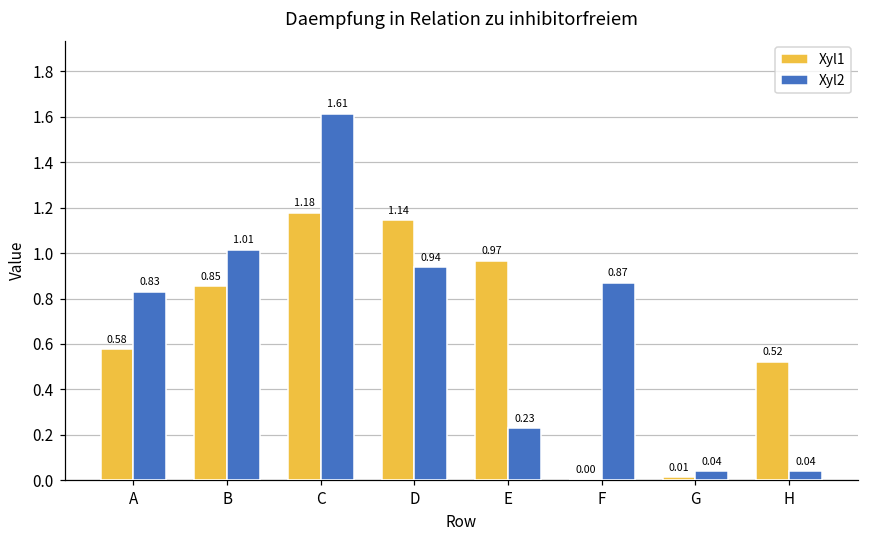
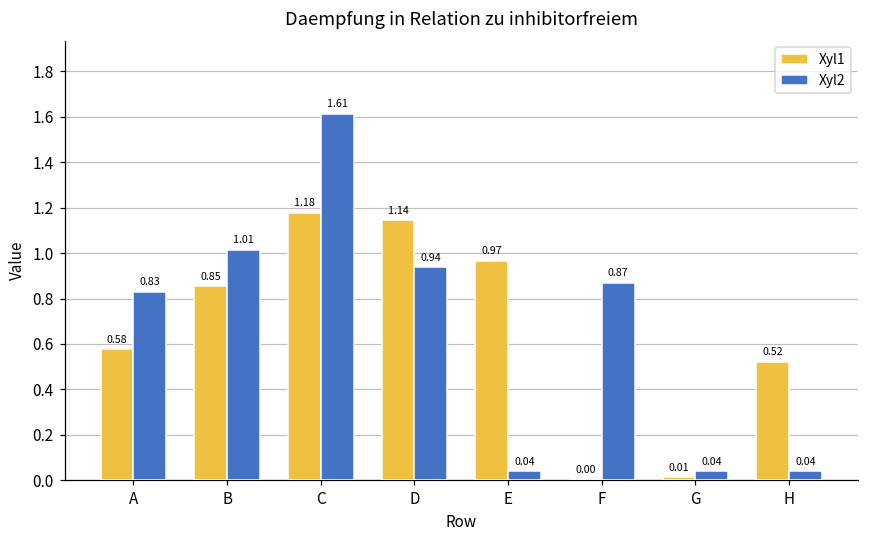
Xyl2, E: 0.23 -> 0.04
